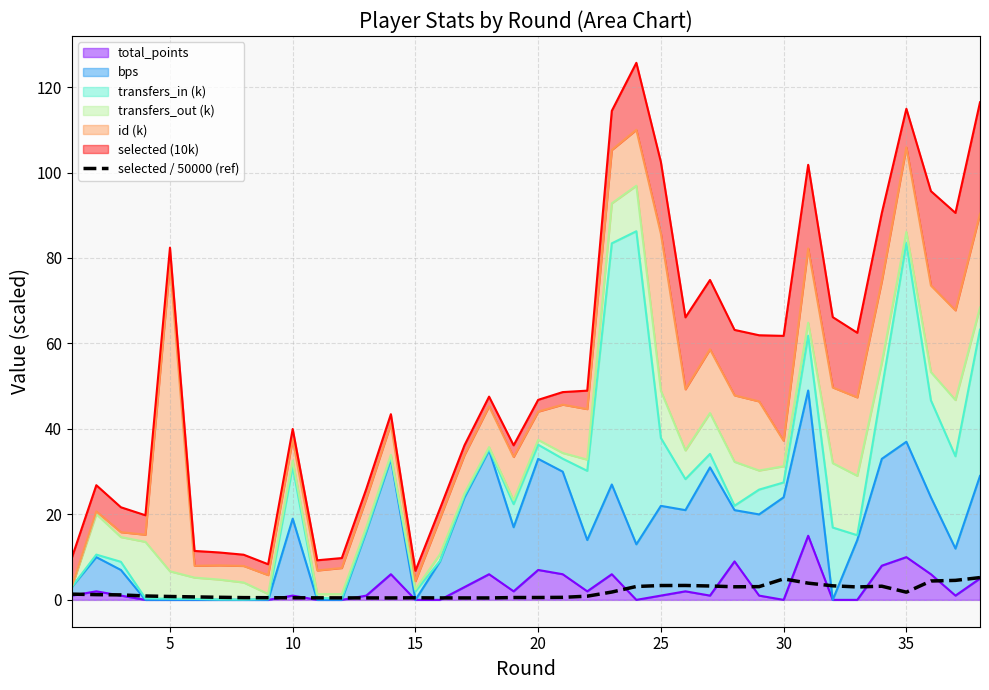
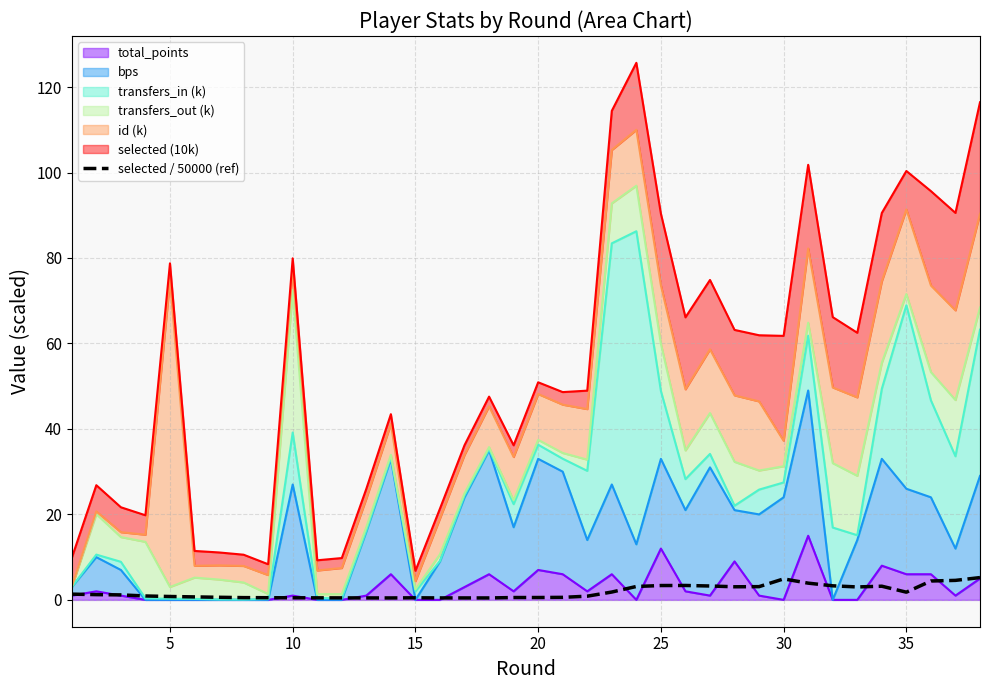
transfers_out (k), 5: 6 -> 3
bps, 10: 18 -> 26
transfers_out (k), 10: 1 -> 33
id (k), 20: 7 -> 11
total_points, 25: 1 -> 12
id (k), 25: 37 -> 14
total_points, 35: 10 -> 6
bps, 35: 27 -> 20
transfers_in (k), 35: 46 -> 43
